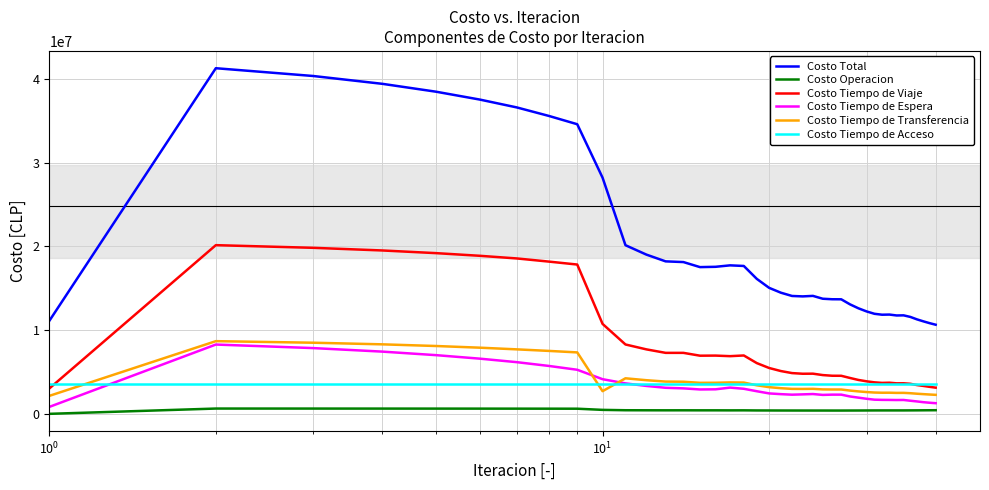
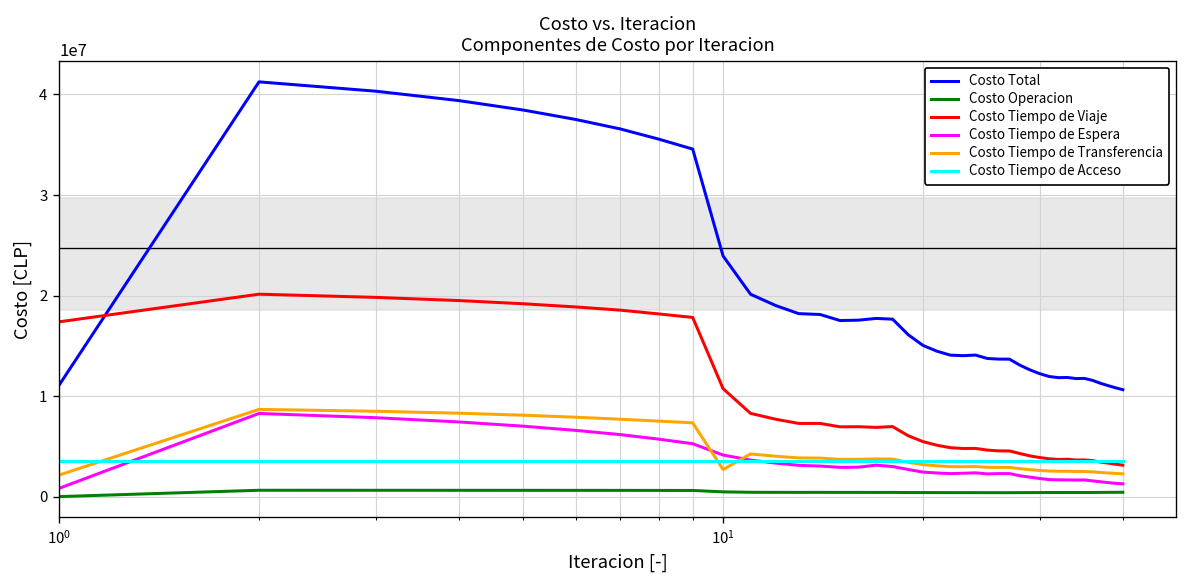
Costo Tiempo de Viaje, 10^0: 3000000 -> 17000000
Costo Total, 10^1: 28000000 -> 24000000
